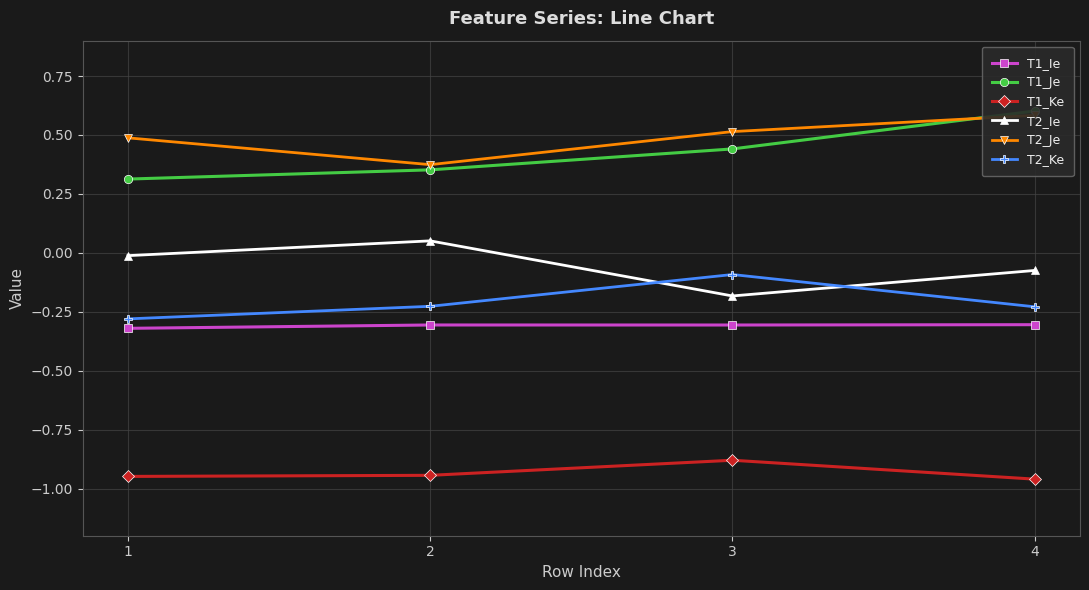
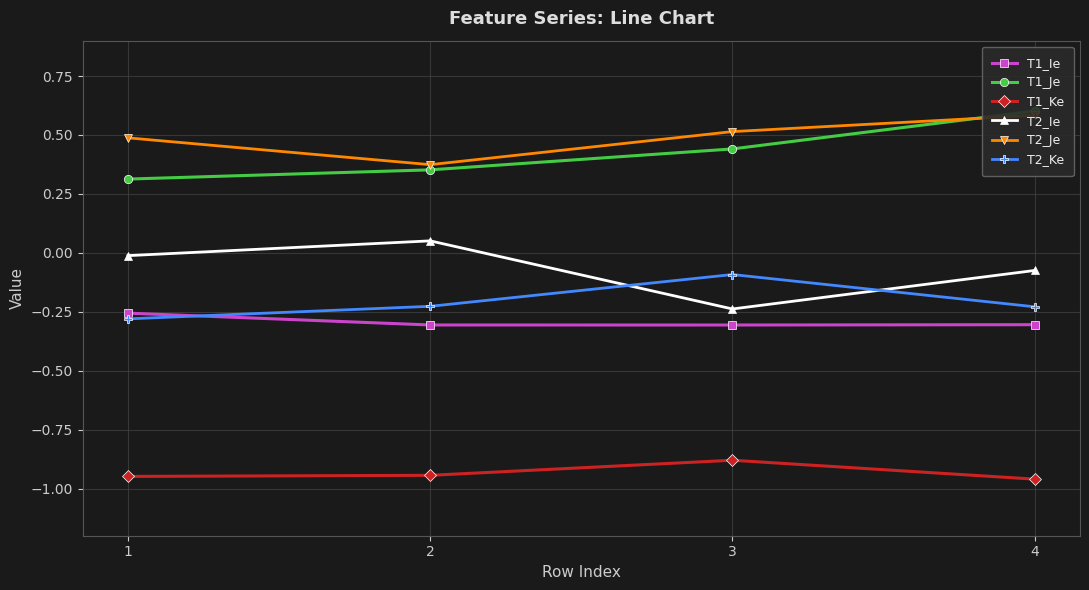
T1_Ie, 1: -0.32 -> -0.26
T2_Ie, 3: -0.18 -> -0.24
